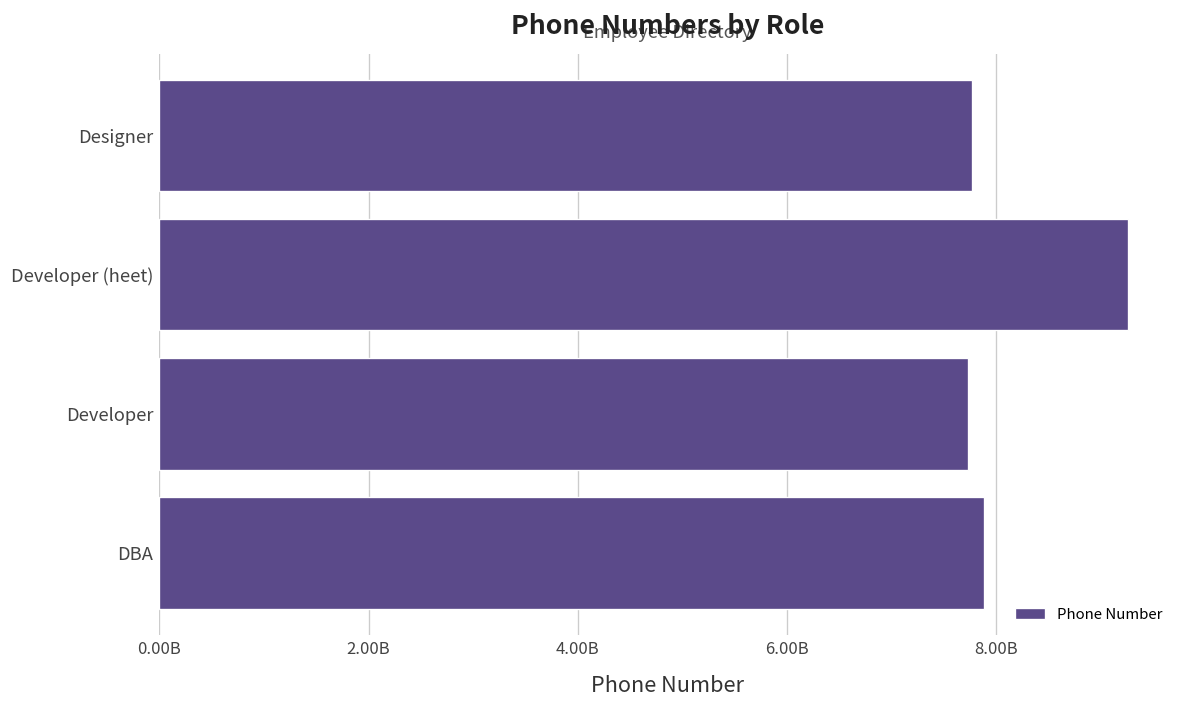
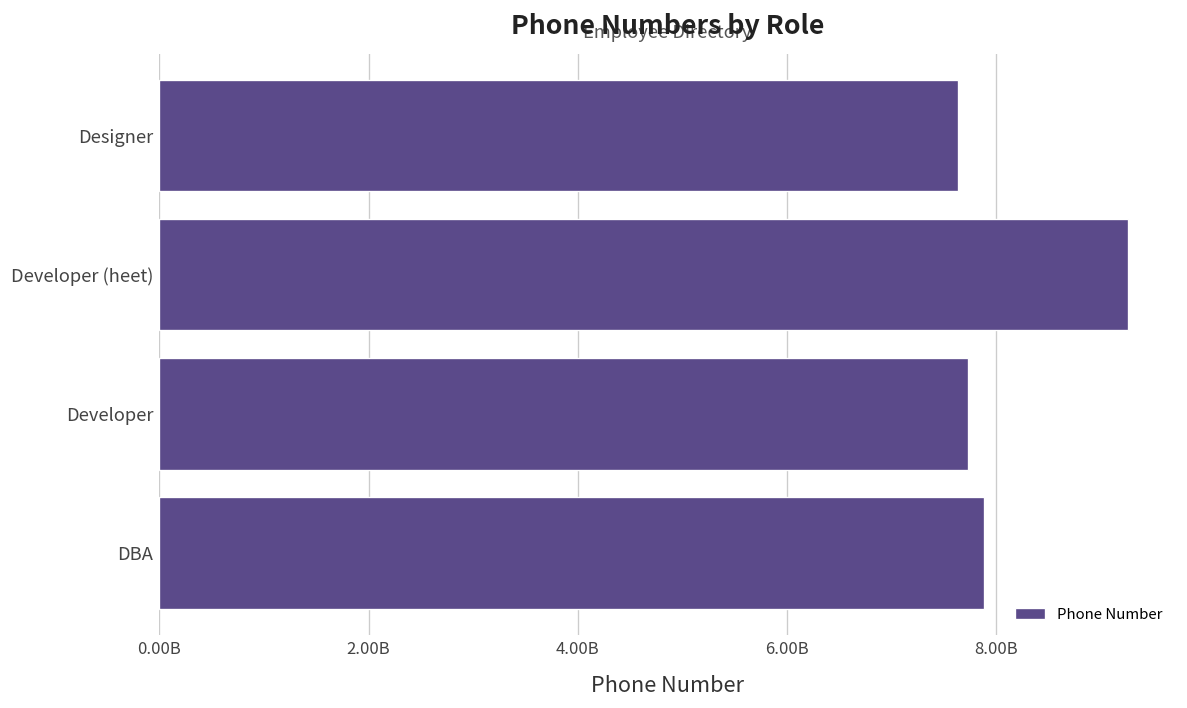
Designer: 7800000000 -> 7600000000
